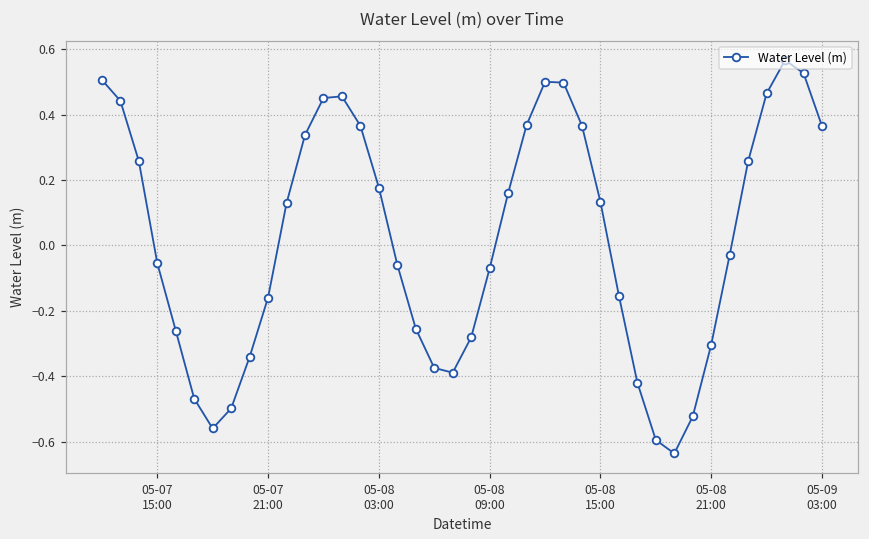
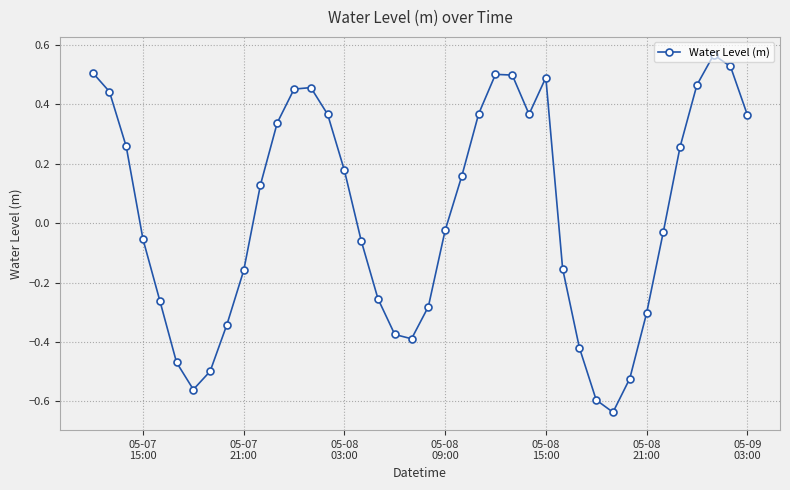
05-08 09:00: -0.07 -> -0.02
05-08 15:00: 0.13 -> 0.49
